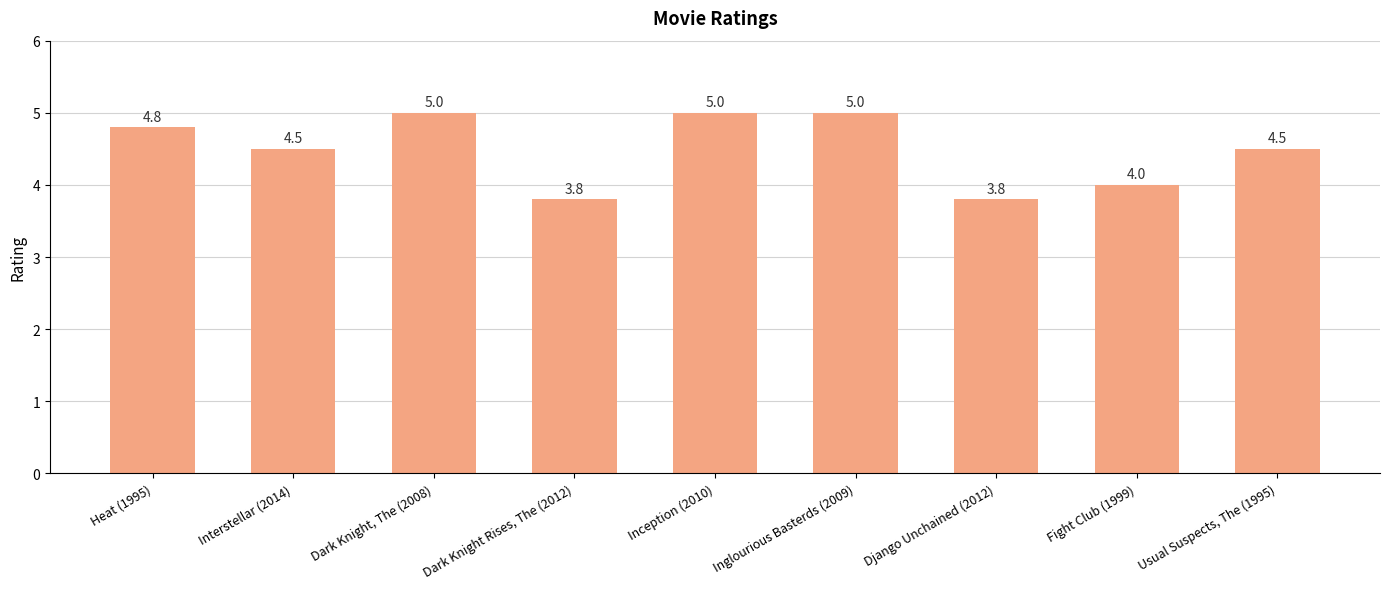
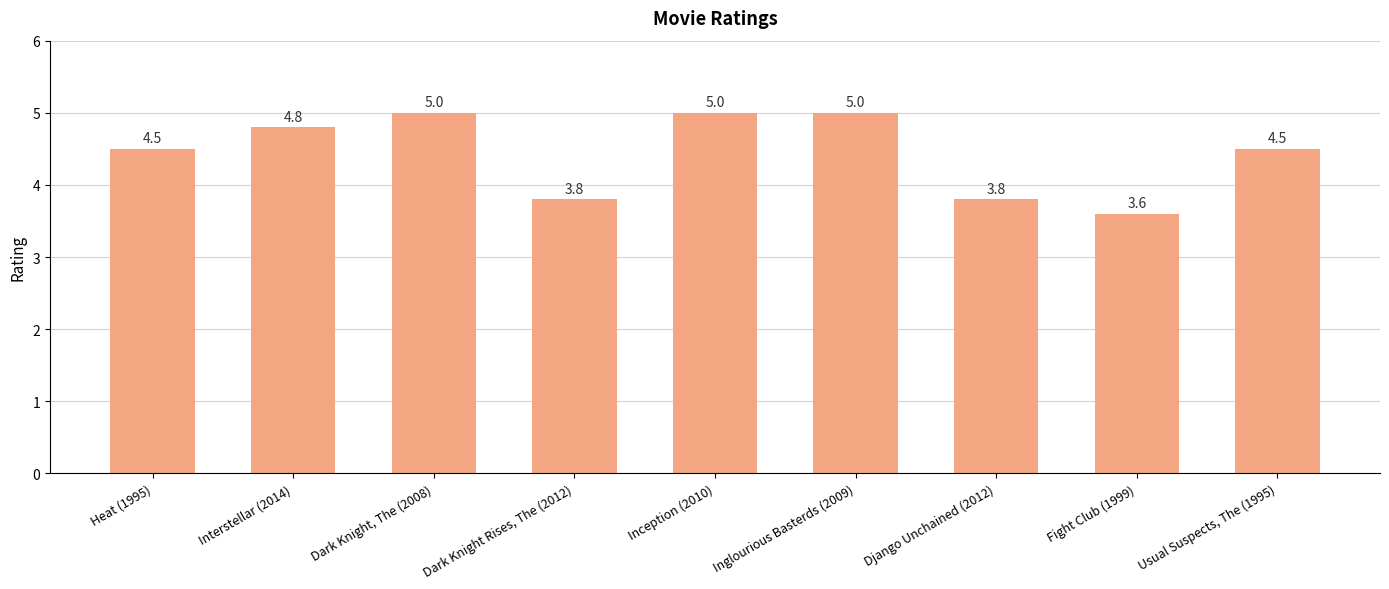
Heat (1995): 4.8 -> 4.5
Interstellar (2014): 4.5 -> 4.8
Fight Club (1999): 4.0 -> 3.6
